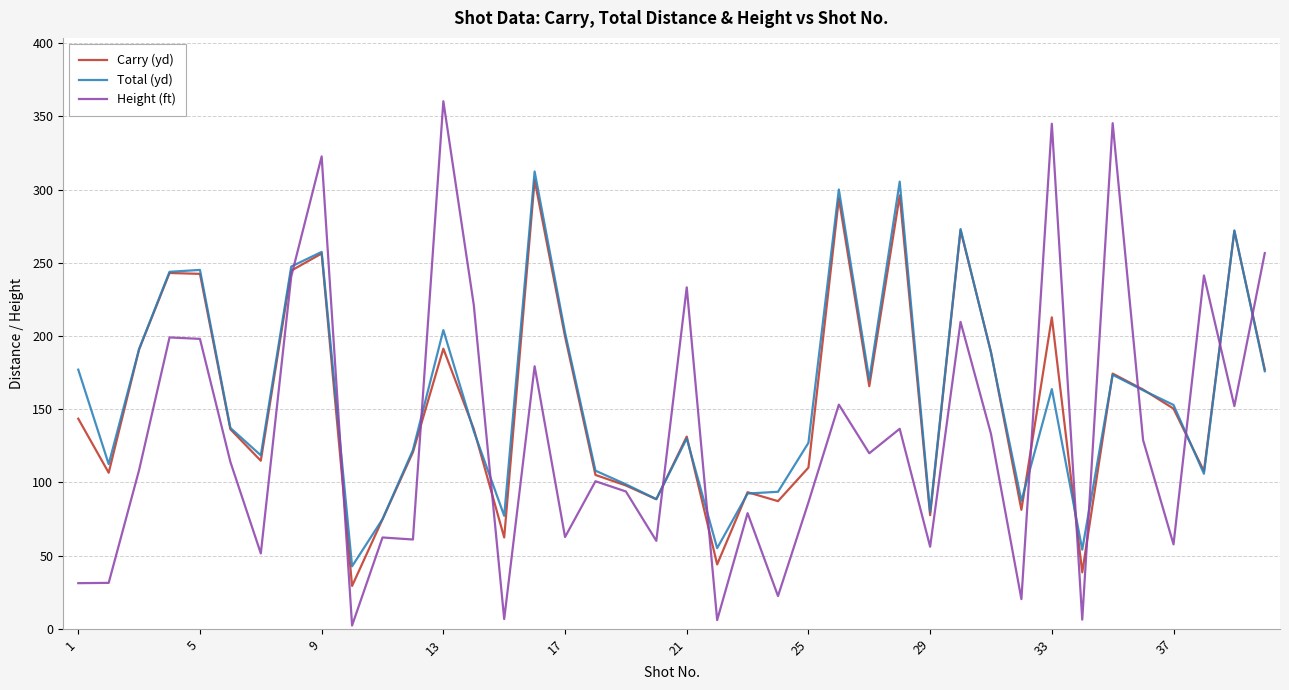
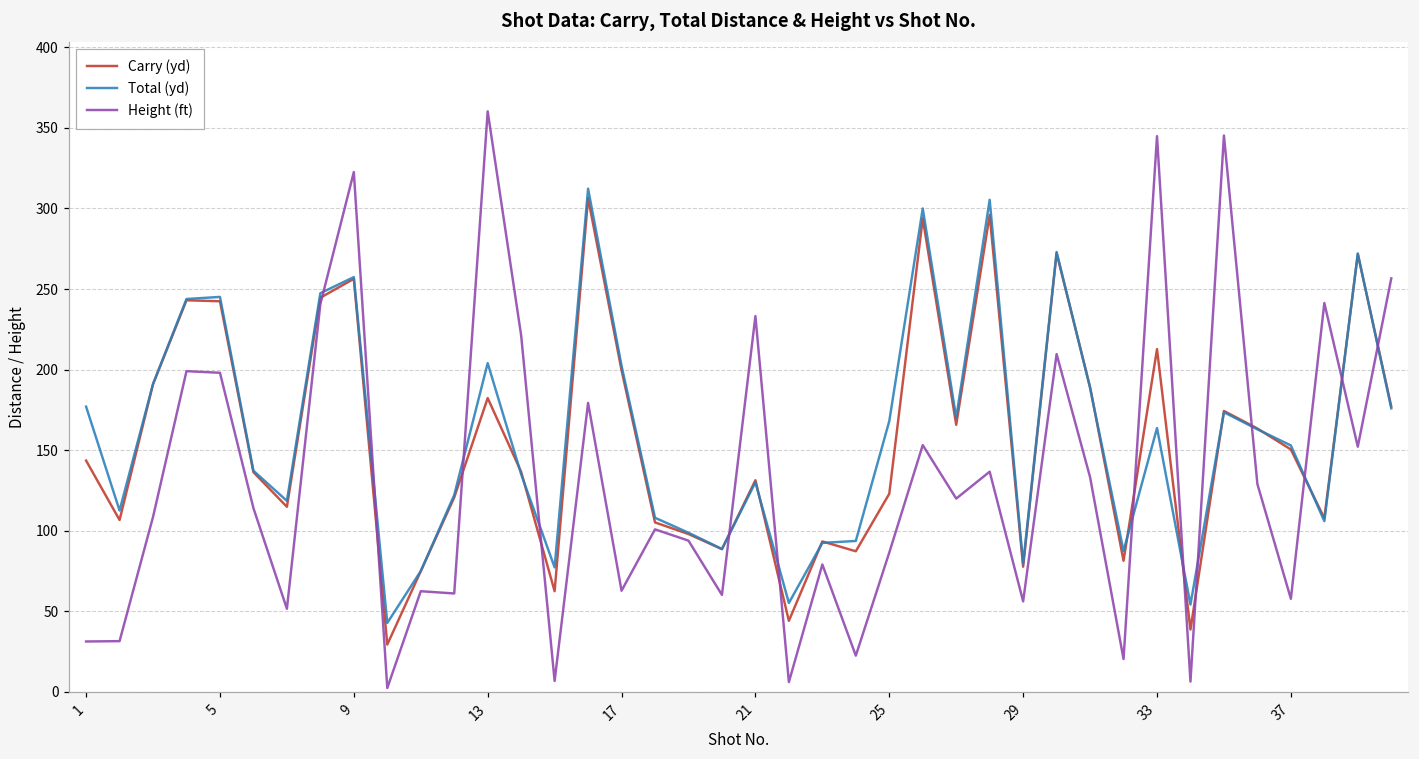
Carry (yd), 13: 191 -> 182
Carry (yd), 25: 110 -> 123
Total (yd), 25: 127 -> 168
